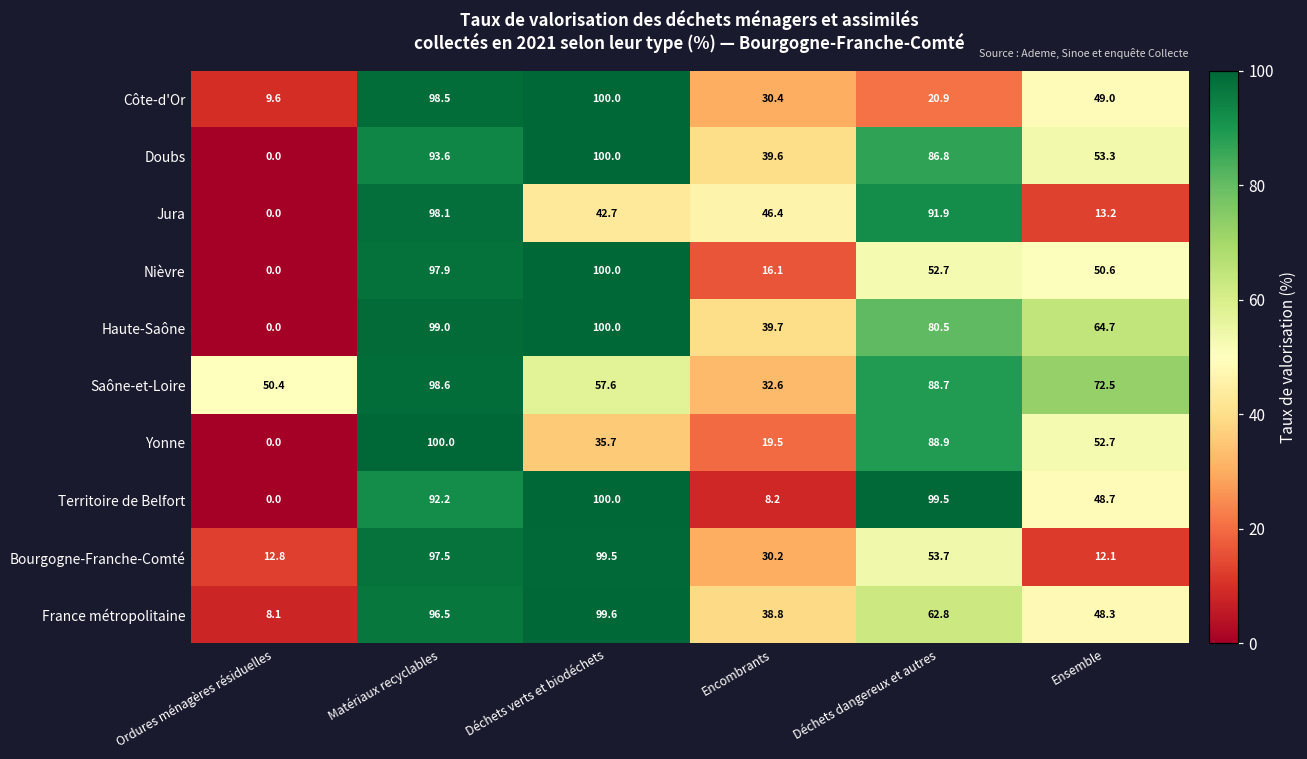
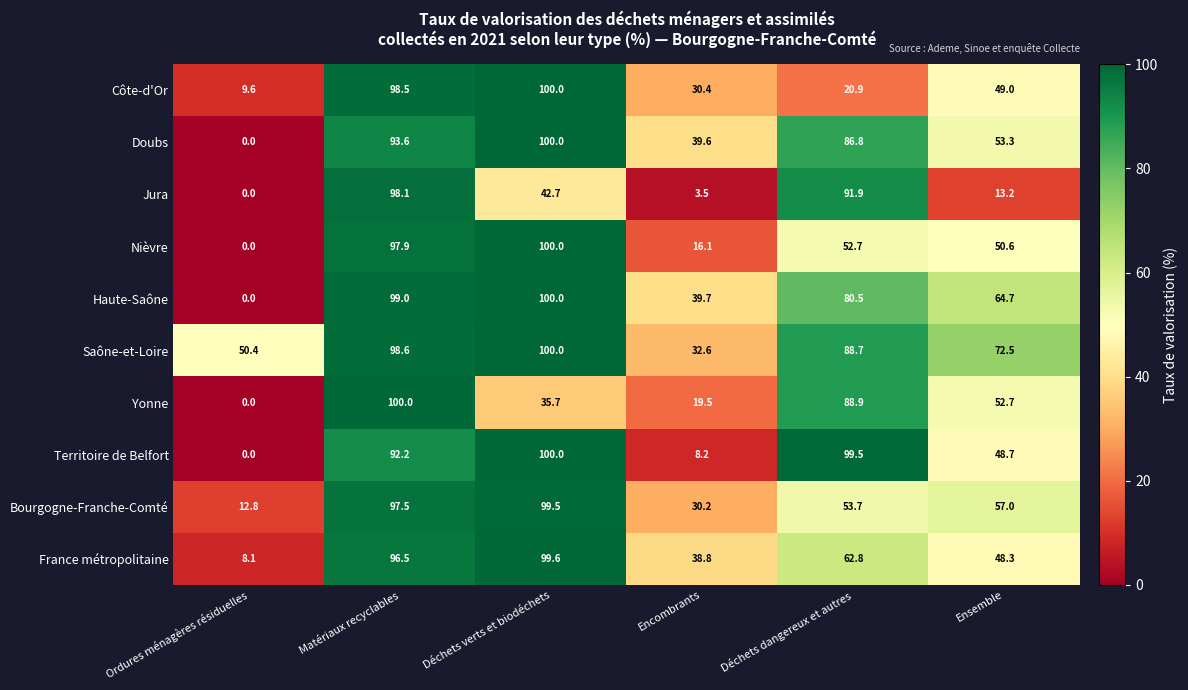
Jura, Encombrants: 46.4 -> 3.5
Saône-et-Loire, Déchets verts et biodéchets: 57.6 -> 100.0
Bourgogne-Franche-Comté, Ensemble: 12.1 -> 57.0
